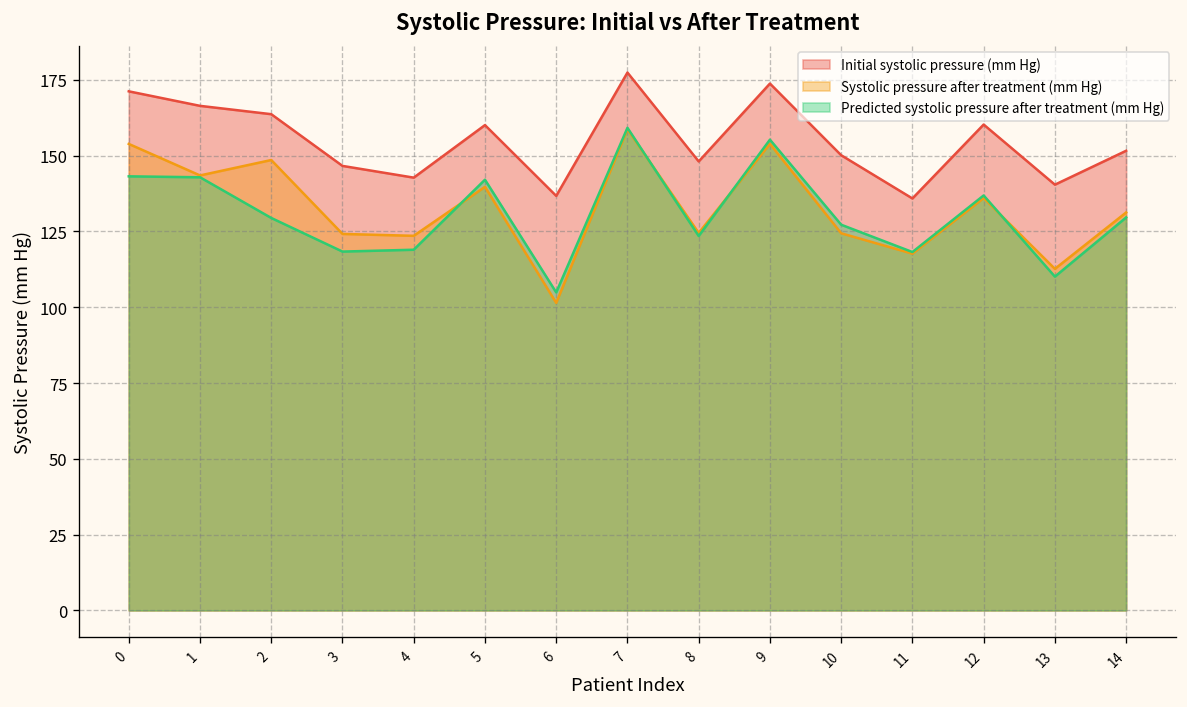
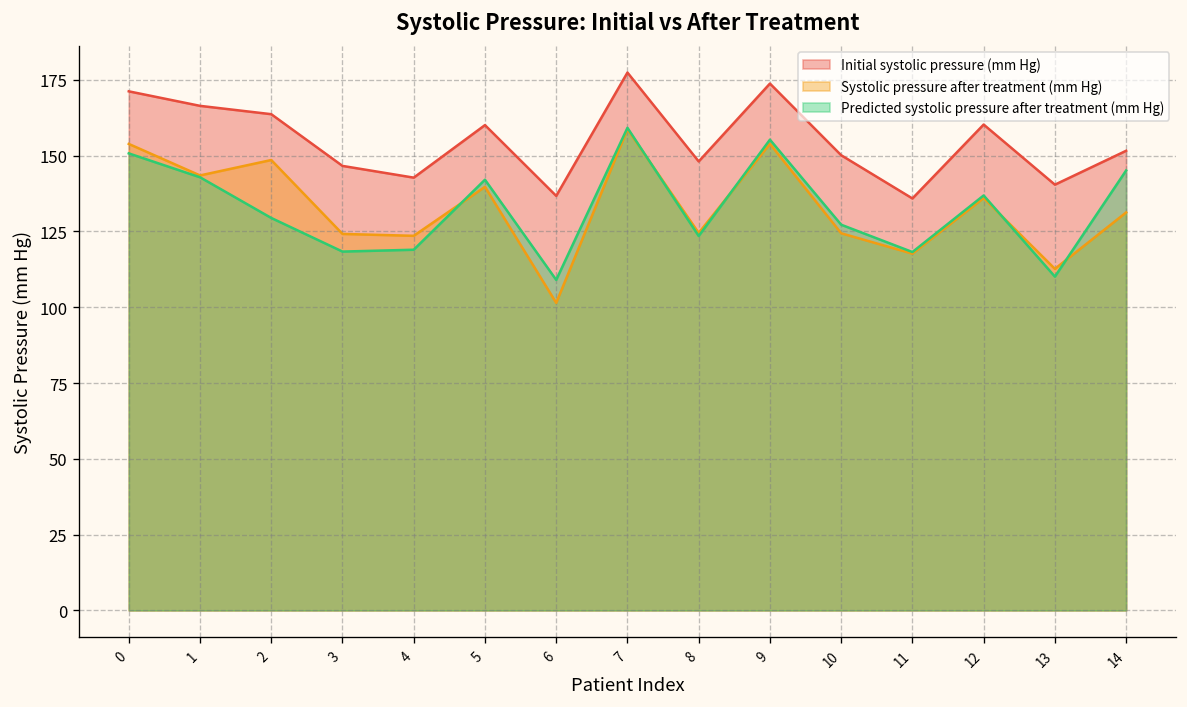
Predicted systolic pressure after treatment (mm Hg), 0: 143 -> 151
Predicted systolic pressure after treatment (mm Hg), 6: 105 -> 109
Predicted systolic pressure after treatment (mm Hg), 14: 130 -> 145
